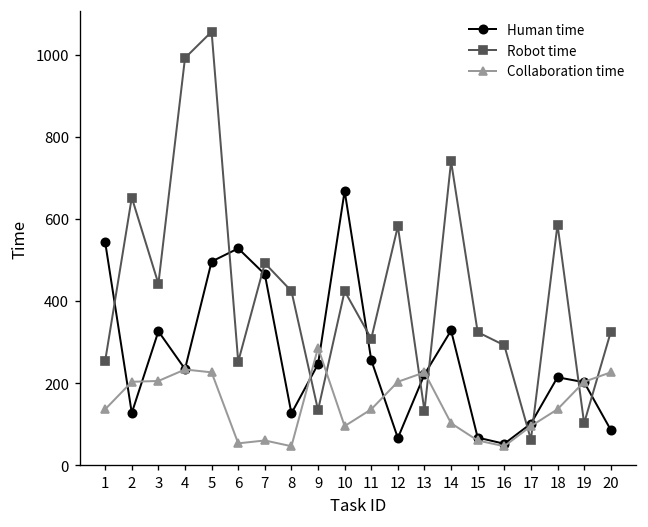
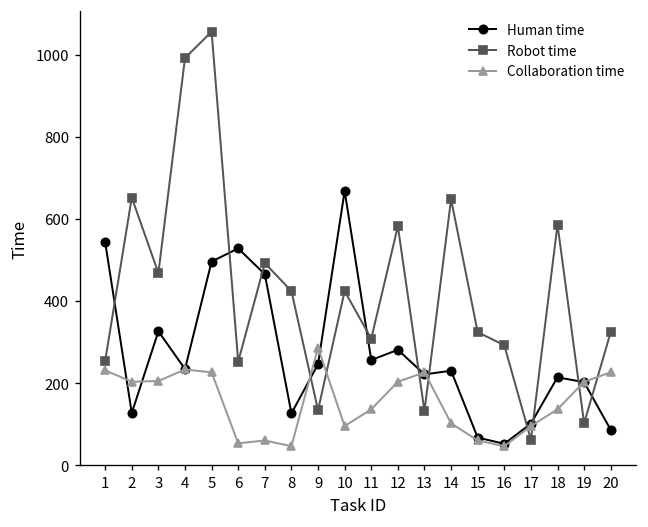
Collaboration time, 1: 140 -> 230
Robot time, 3: 440 -> 470
Human time, 12: 70 -> 280
Human time, 14: 330 -> 230
Robot time, 14: 740 -> 650
